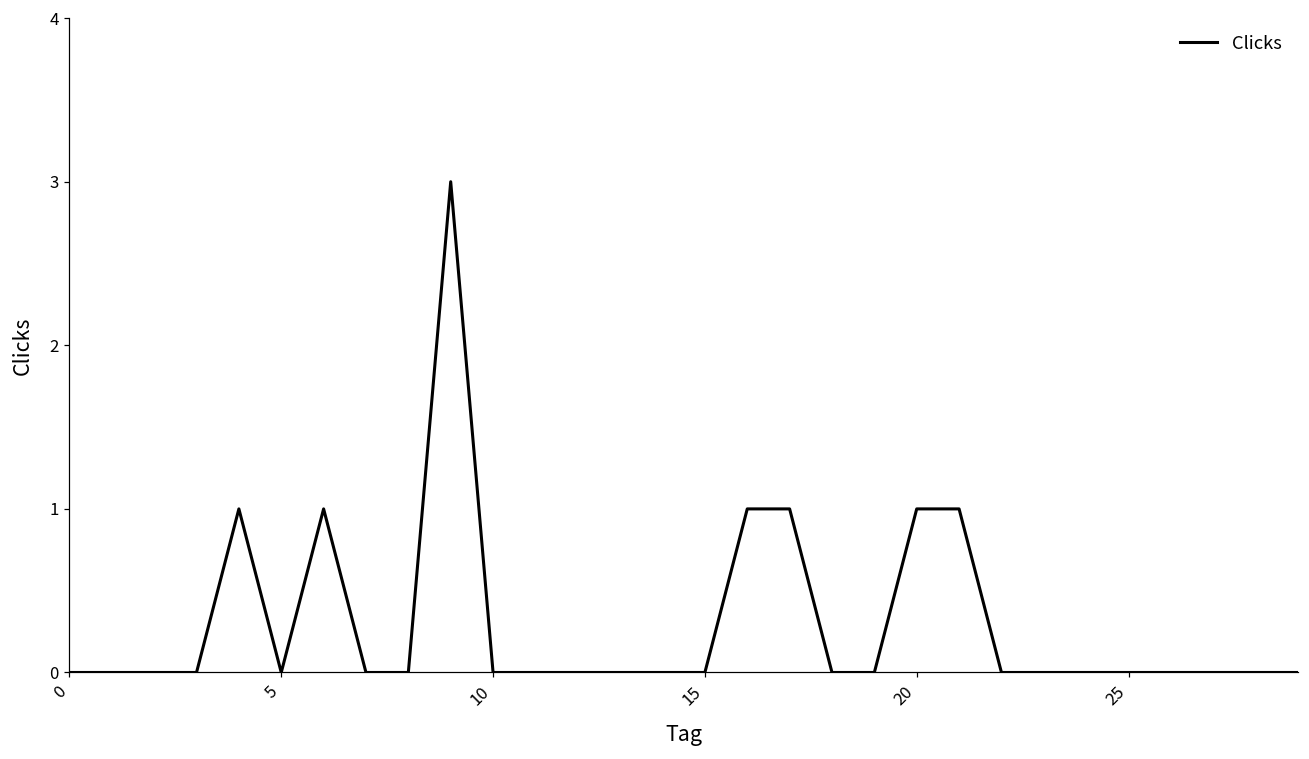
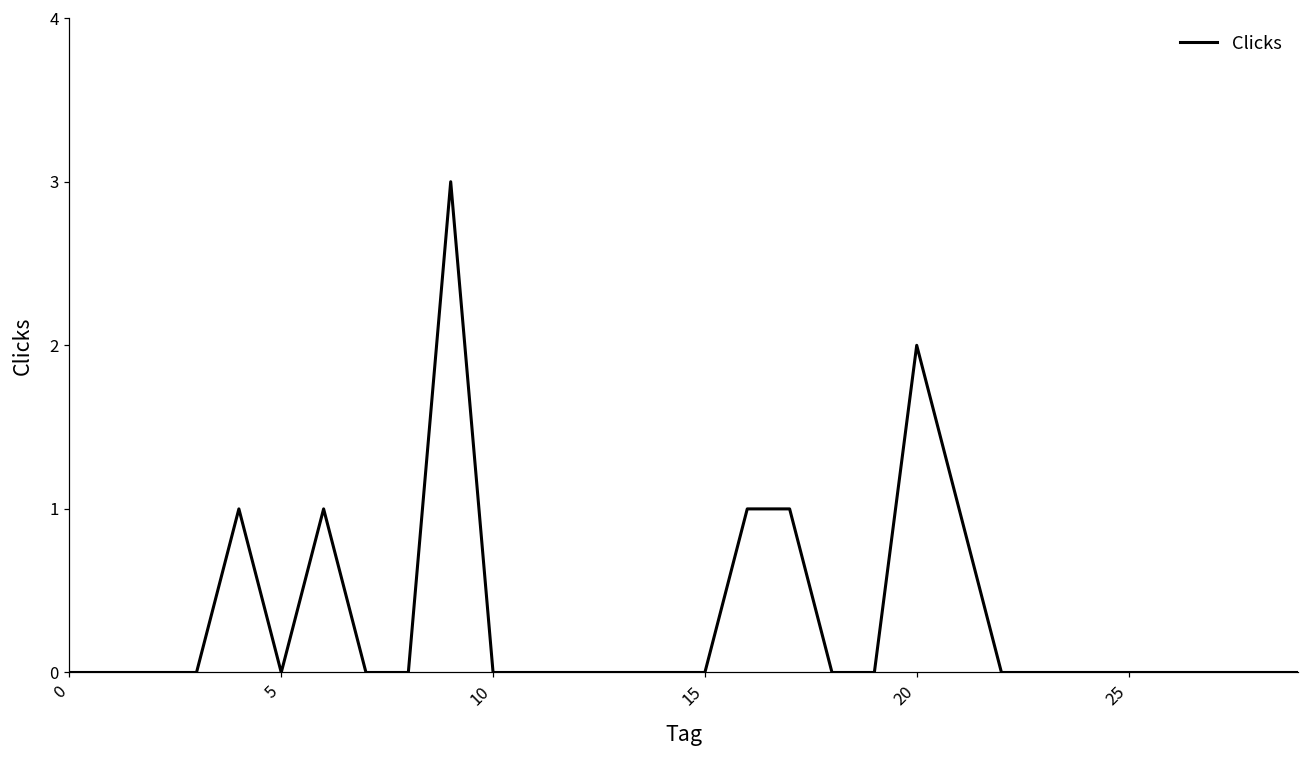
20: 1 -> 2
